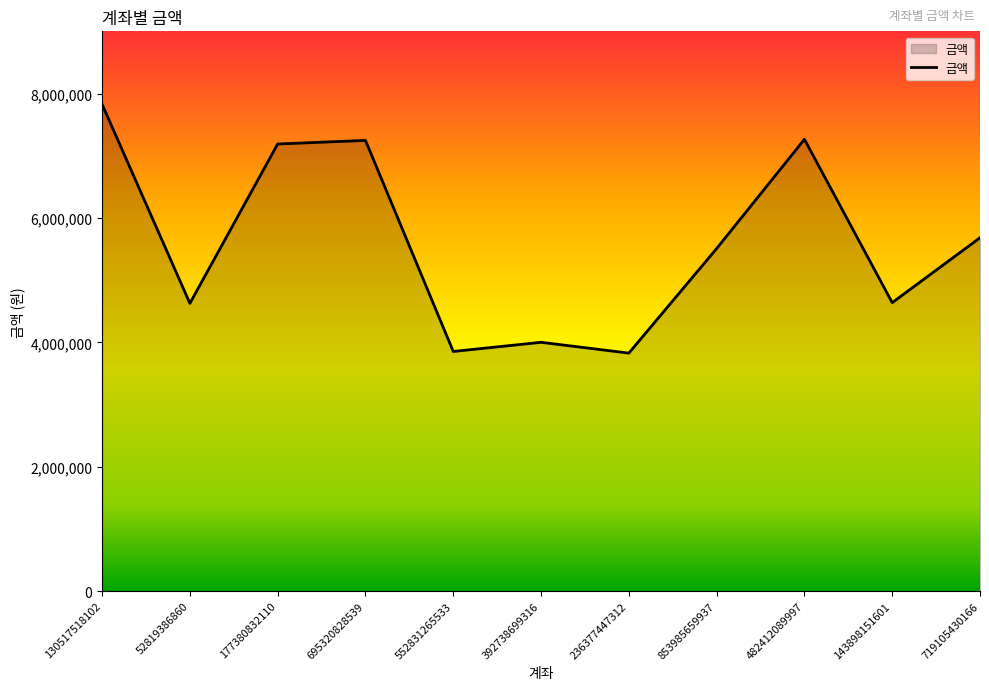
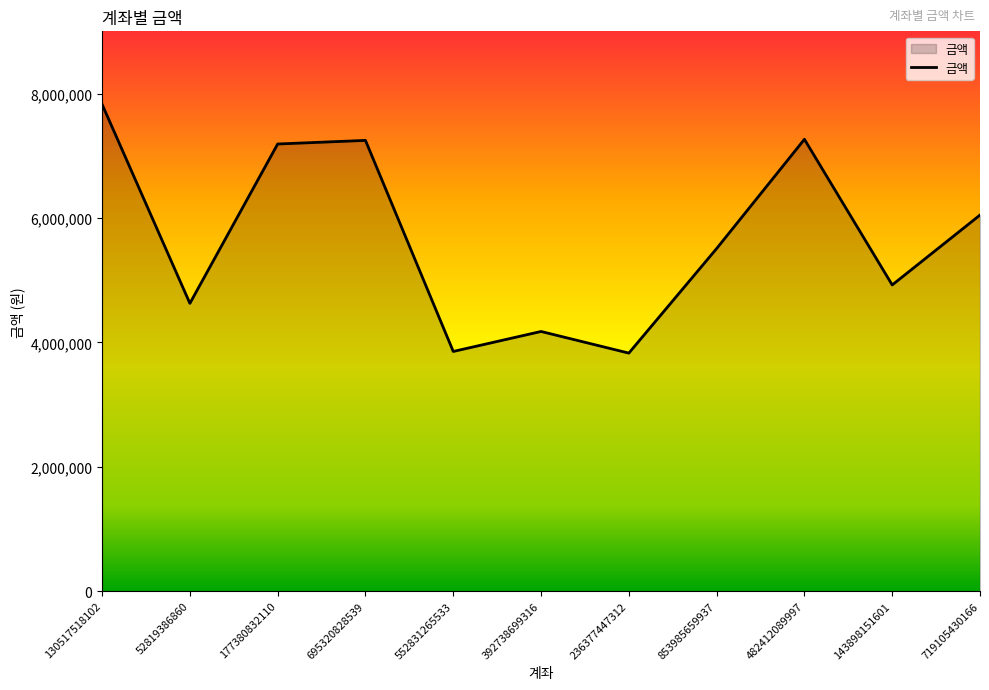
392738699316: 4,000,000 -> 4,200,000
143898151601: 4,600,000 -> 4,900,000
719105430166: 5,700,000 -> 6,000,000
